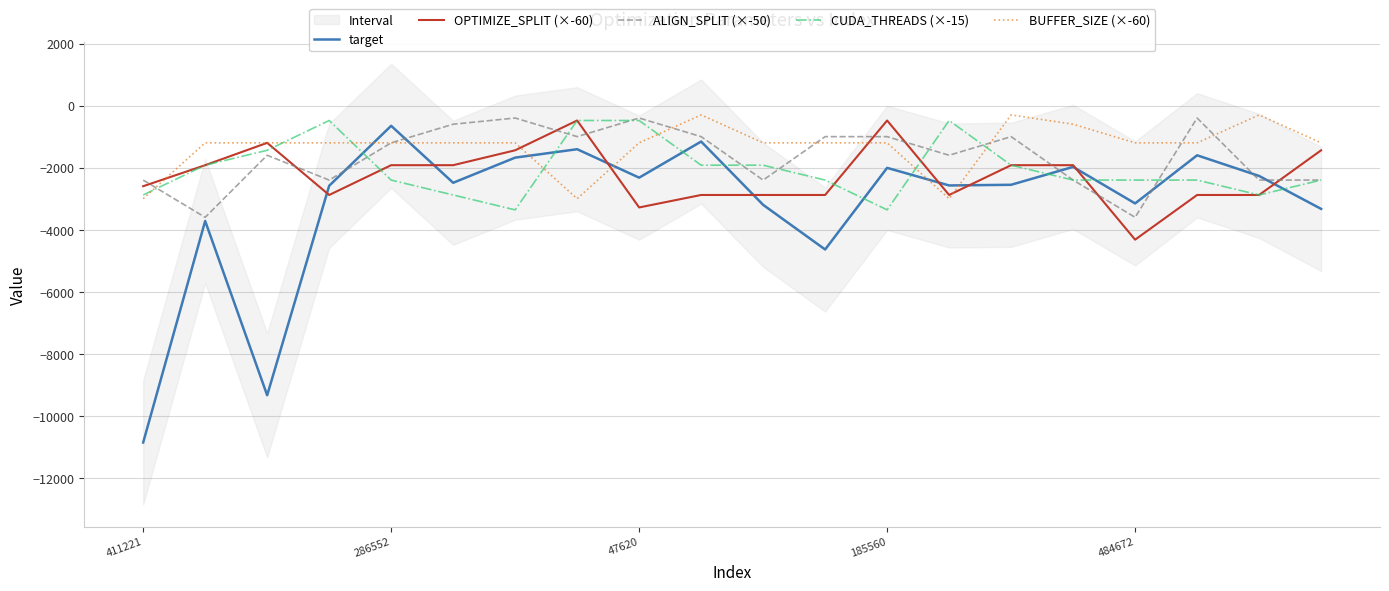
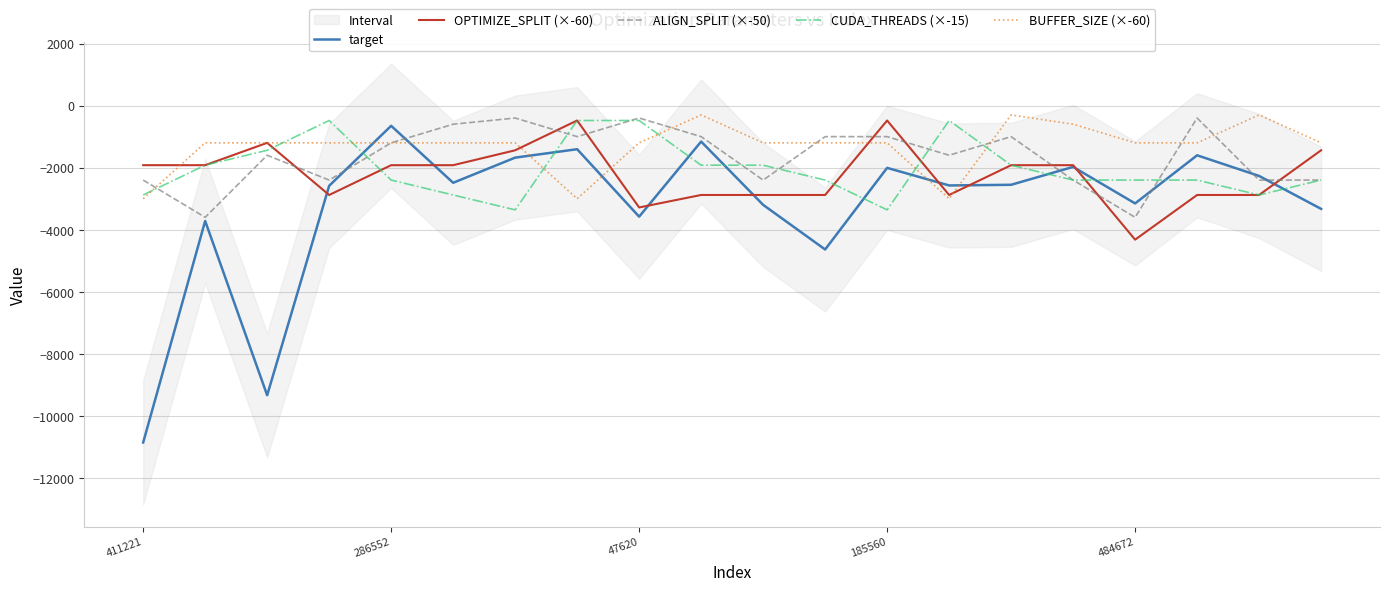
OPTIMIZE_SPLIT (×-60), 411221: -2600 -> -1900
target, 47620: -2300 -> -3600
